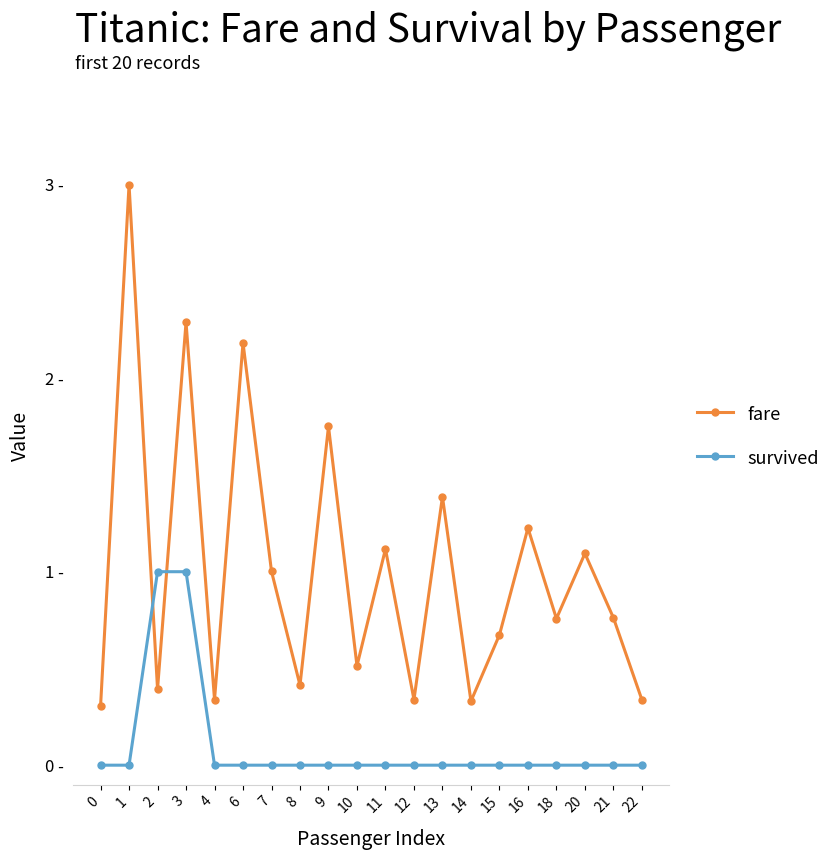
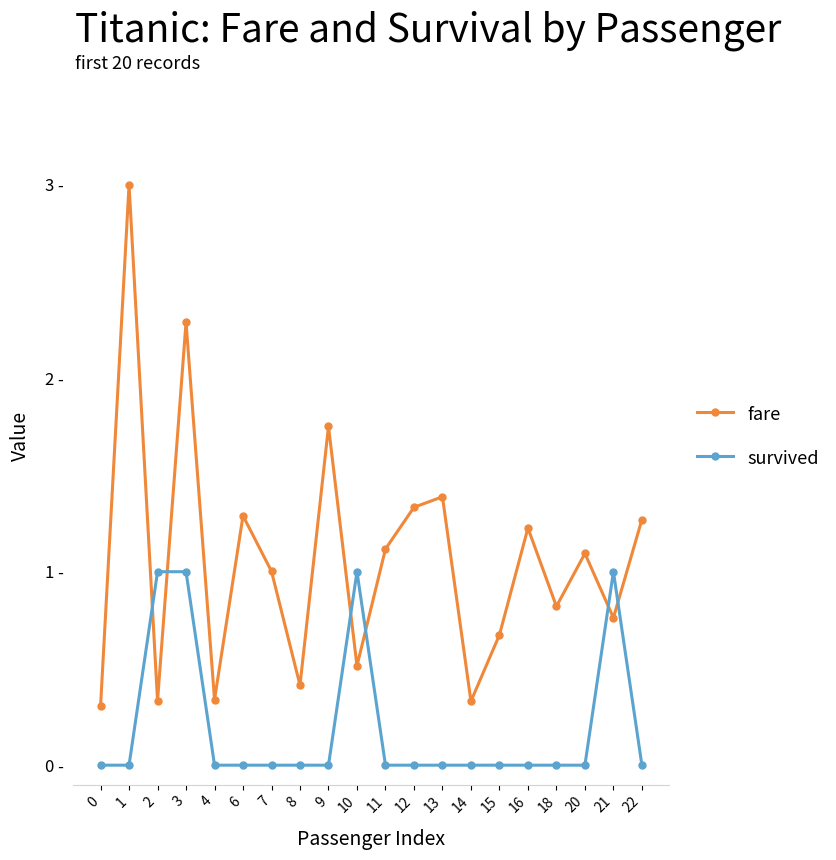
fare, 2: 0.39 - -> 0.33 -
fare, 6: 2.18 - -> 1.29 -
survived, 10: 0 - -> 1 -
fare, 12: 0.34 - -> 1.33 -
fare, 18: 0.76 - -> 0.82 -
survived, 21: 0 - -> 1 -
fare, 22: 0.34 - -> 1.27 -
